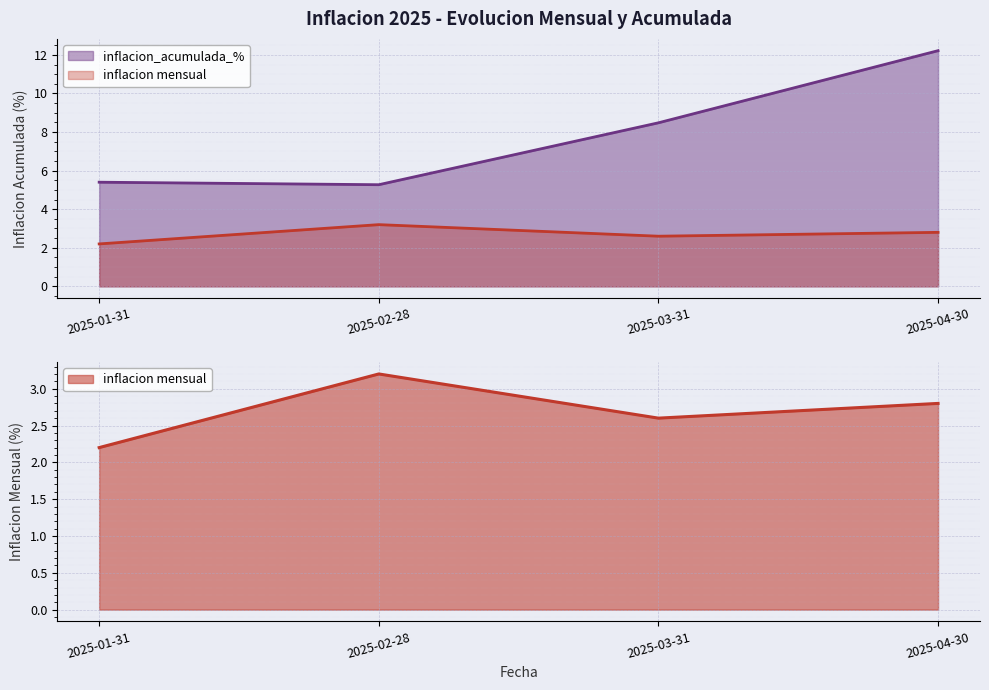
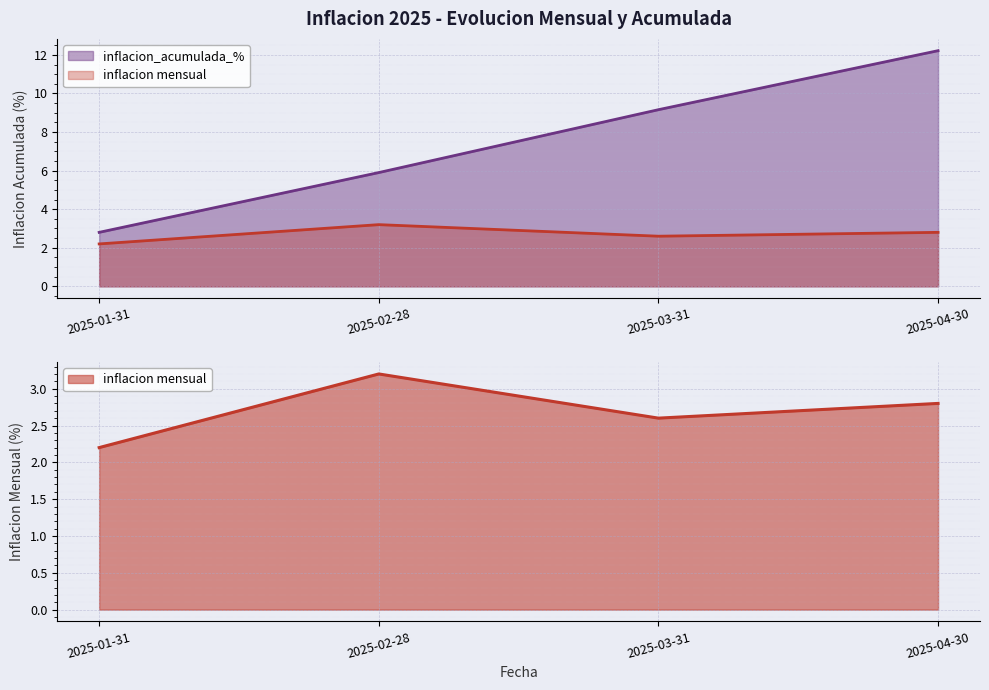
Inflacion 2025 - Evolucion Mensual y Acumulada, inflacion_acumulada_%, 2025-01-31: 5.4 -> 2.8
Inflacion 2025 - Evolucion Mensual y Acumulada, inflacion_acumulada_%, 2025-02-28: 5.3 -> 5.9
Inflacion 2025 - Evolucion Mensual y Acumulada, inflacion_acumulada_%, 2025-03-31: 8.5 -> 9.2
